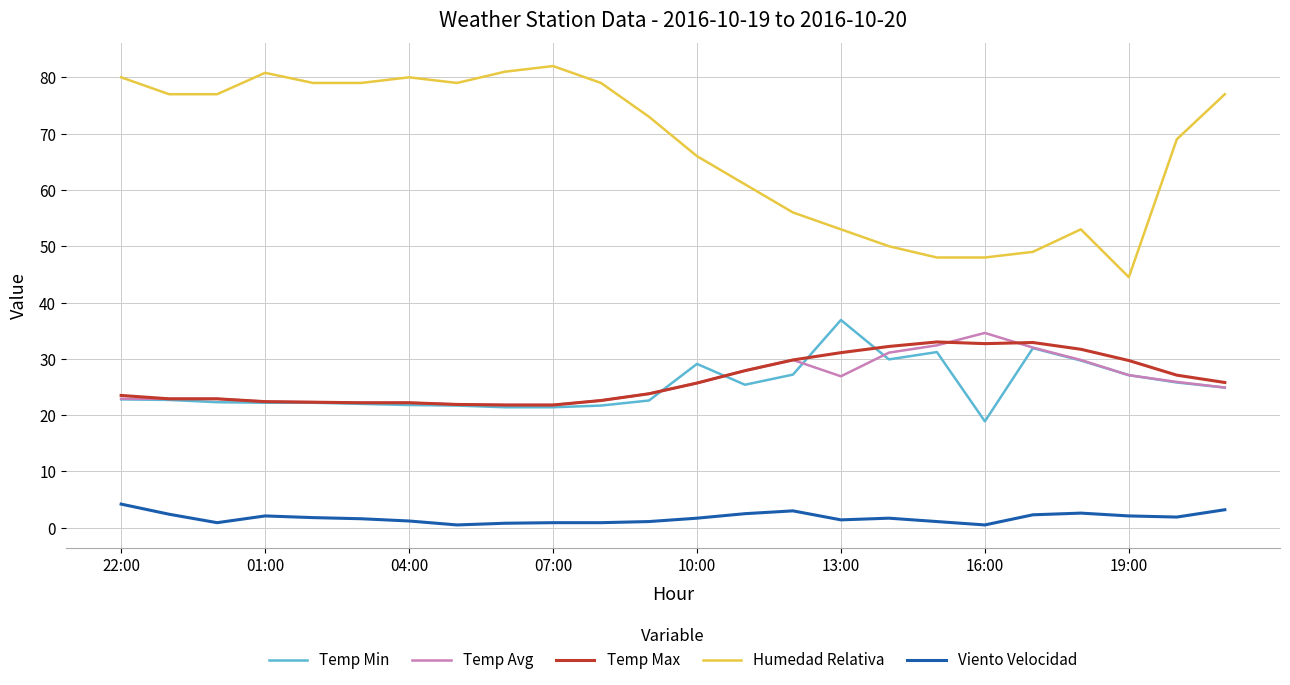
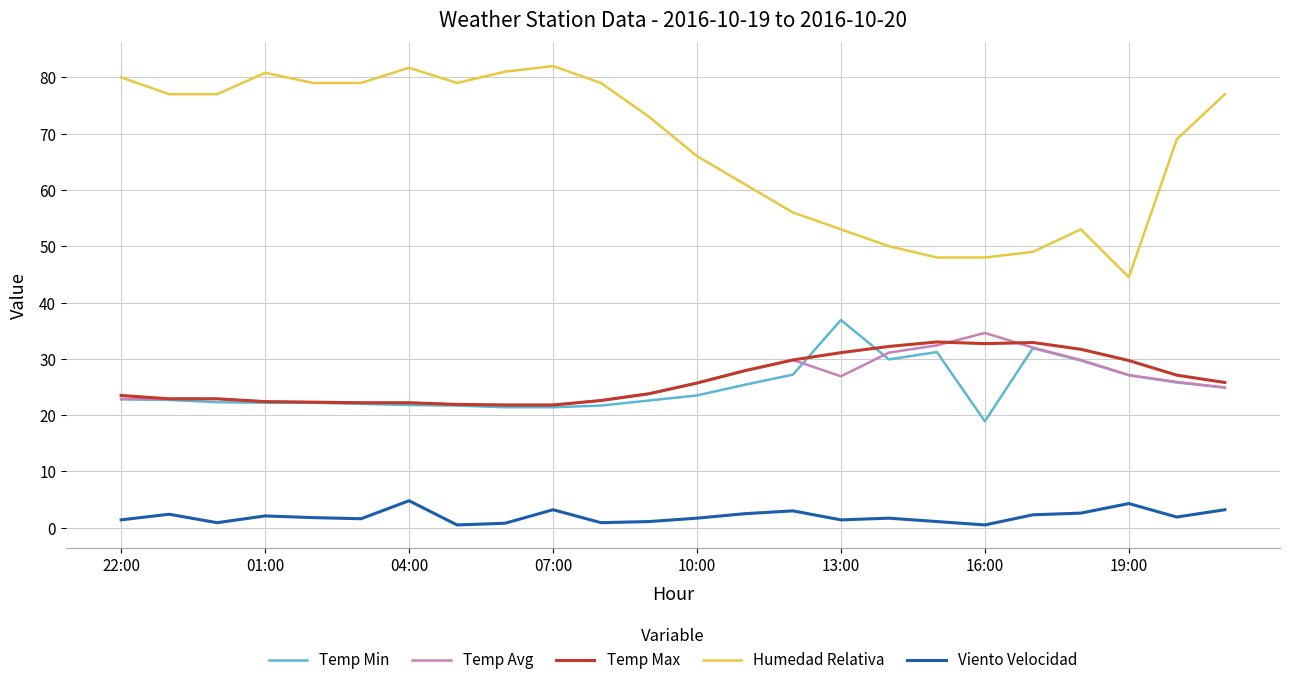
Viento Velocidad, 22:00: 4 -> 1
Humedad Relativa, 04:00: 80 -> 82
Viento Velocidad, 04:00: 1 -> 5
Viento Velocidad, 07:00: 1 -> 3
Temp Min, 10:00: 29 -> 24
Viento Velocidad, 19:00: 2 -> 4
